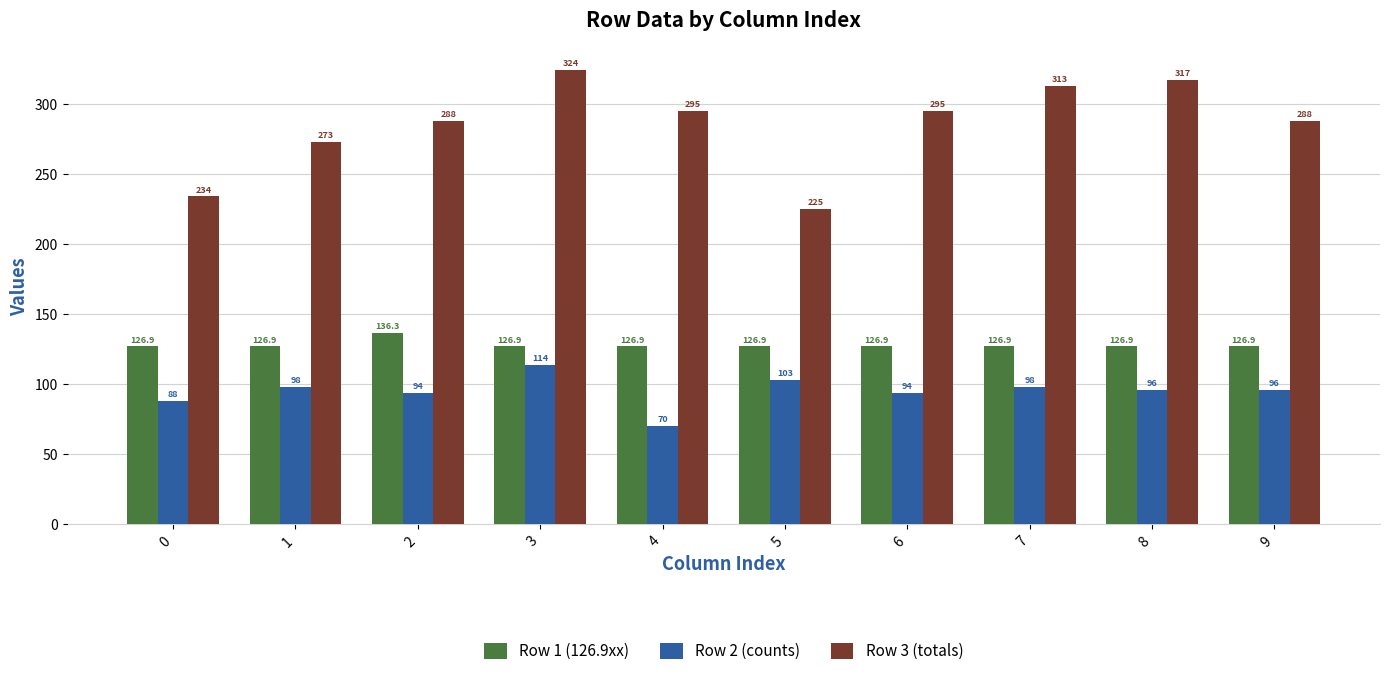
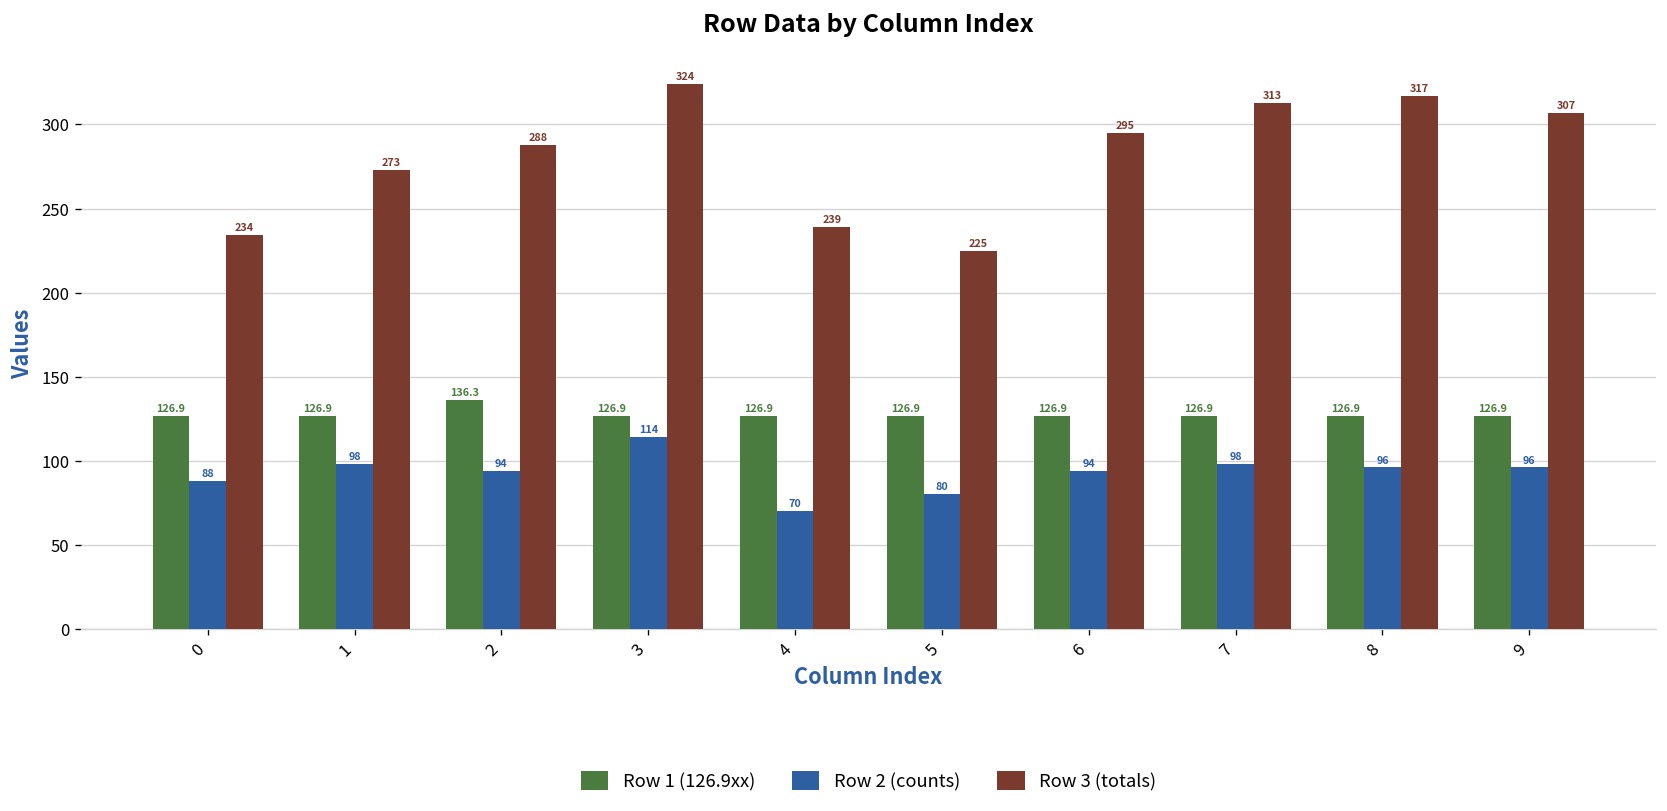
Row 3 (totals), 4: 295 -> 239
Row 2 (counts), 5: 103 -> 80
Row 3 (totals), 9: 288 -> 307
